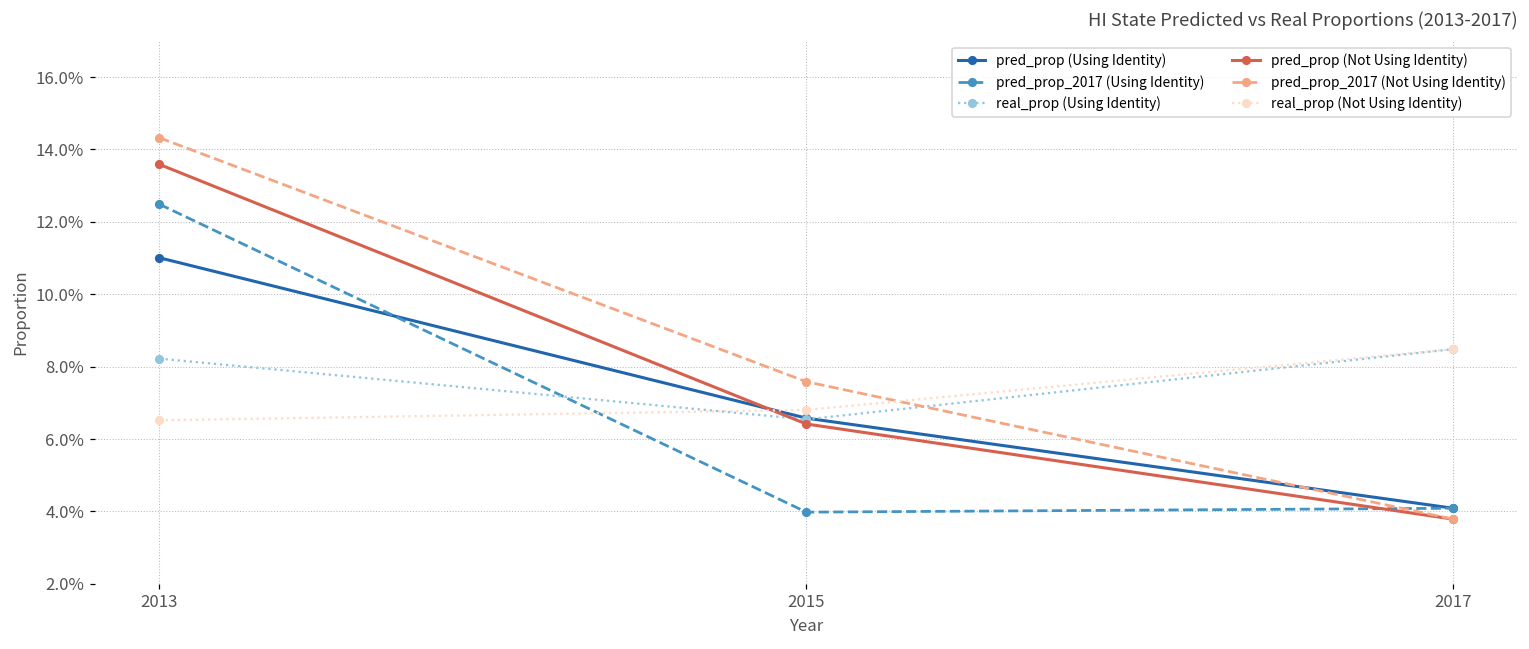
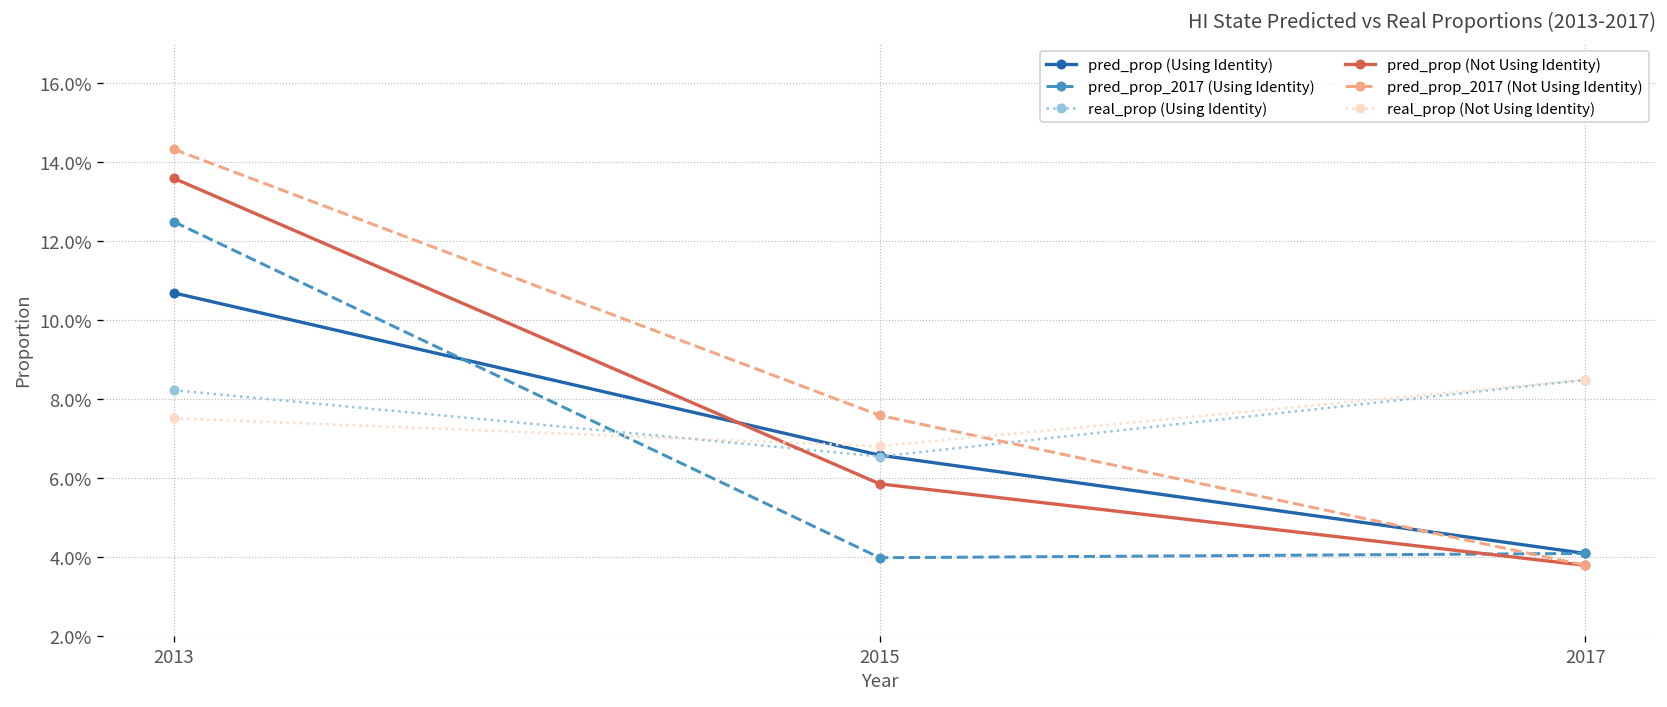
pred_prop (Using Identity), 2013: 11.0% -> 10.7%
real_prop (Not Using Identity), 2013: 6.5% -> 7.5%
pred_prop (Not Using Identity), 2015: 6.4% -> 5.8%
